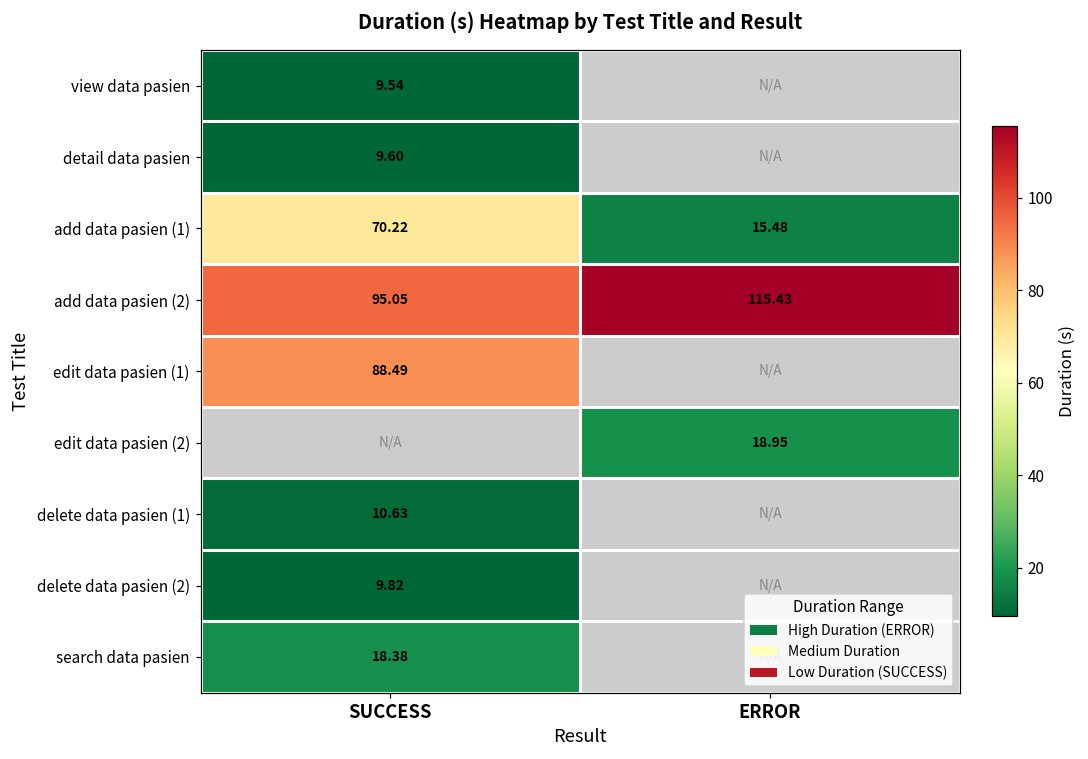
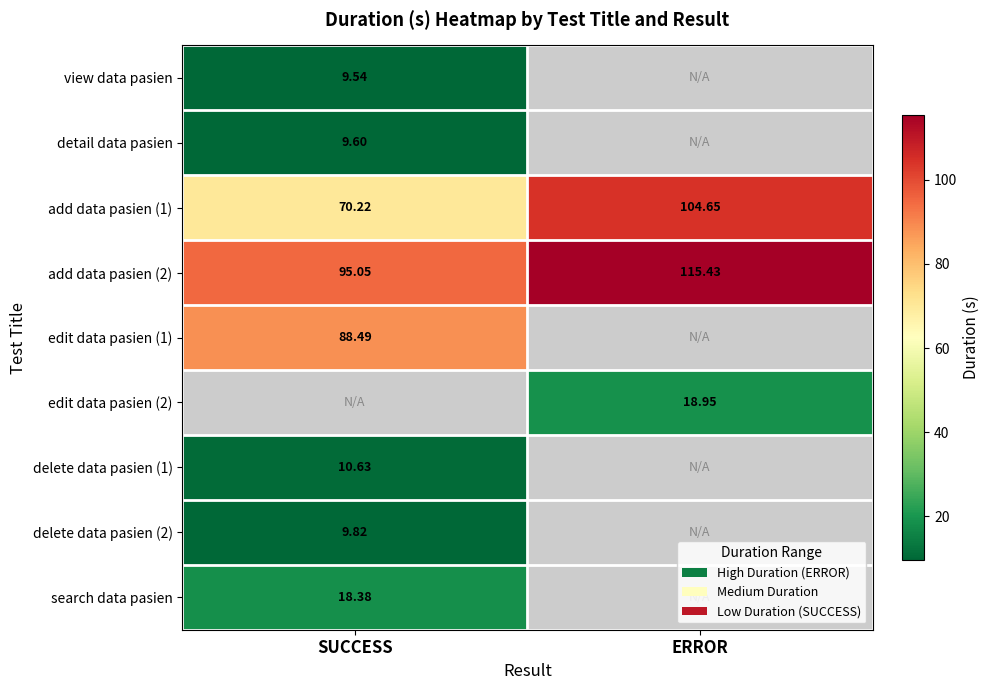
add data pasien (1), ERROR: 15.48 -> 104.65
